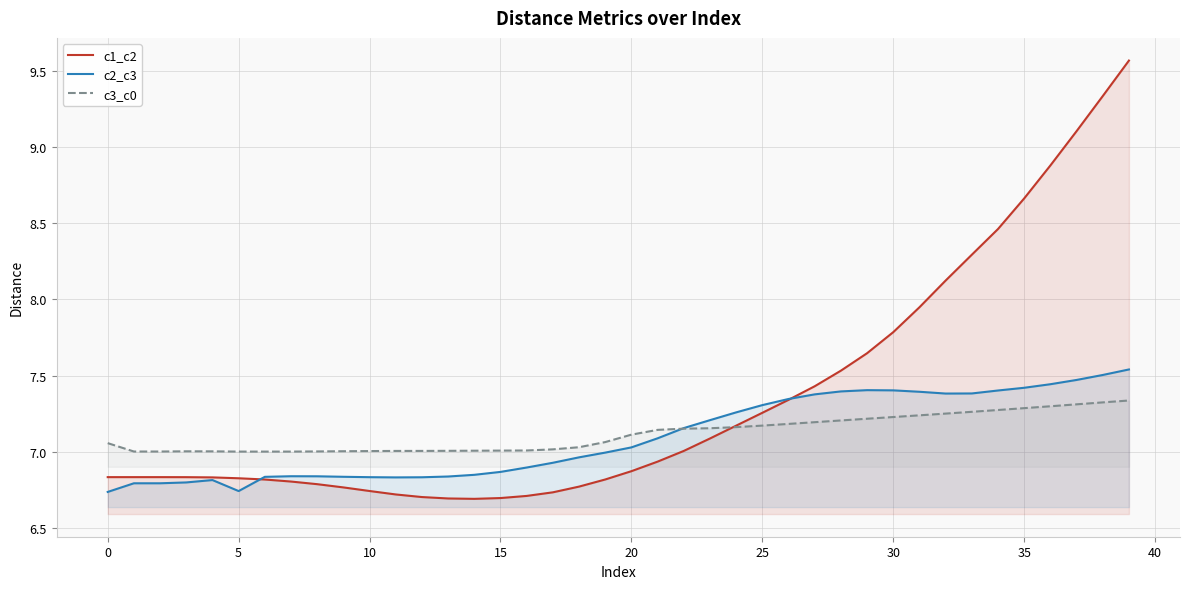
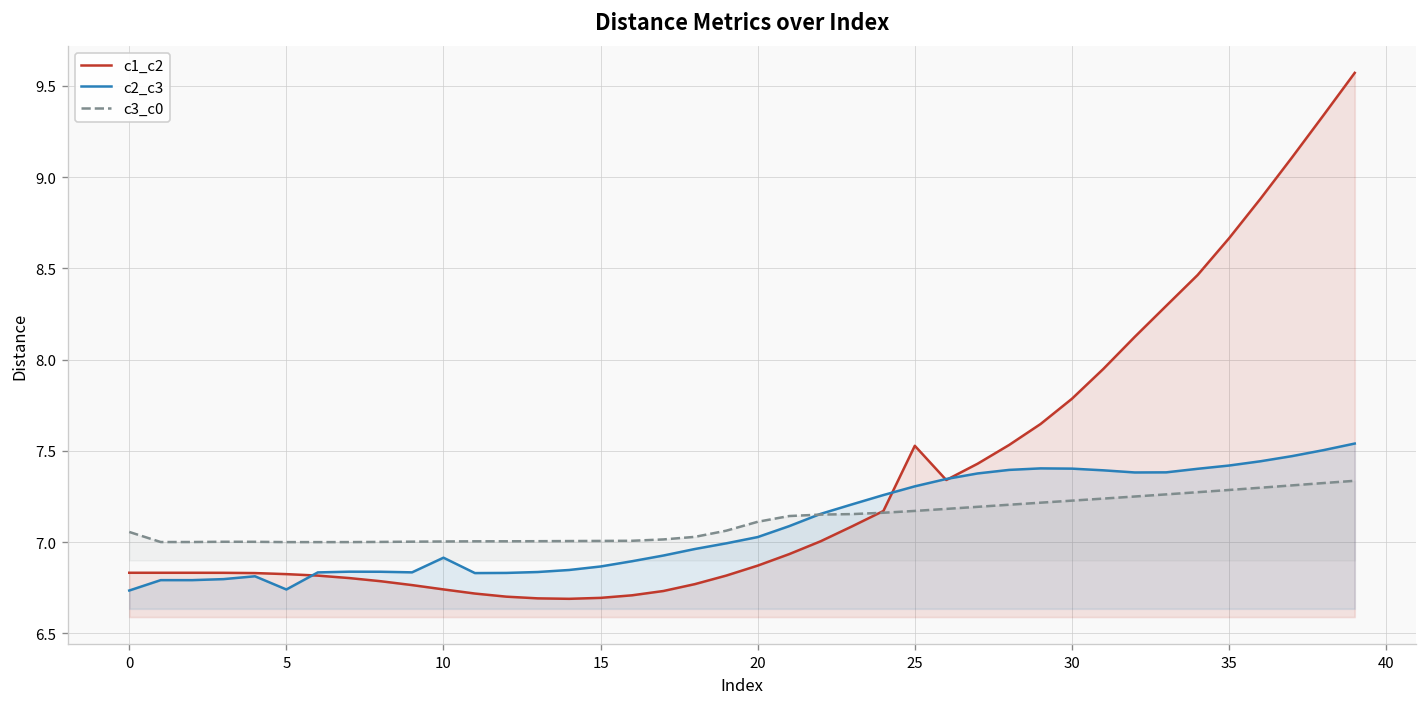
c2_c3, 10: 6.83 -> 6.91
c1_c2, 25: 7.25 -> 7.53
